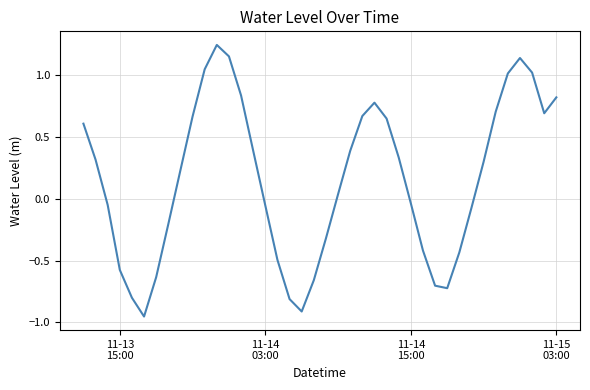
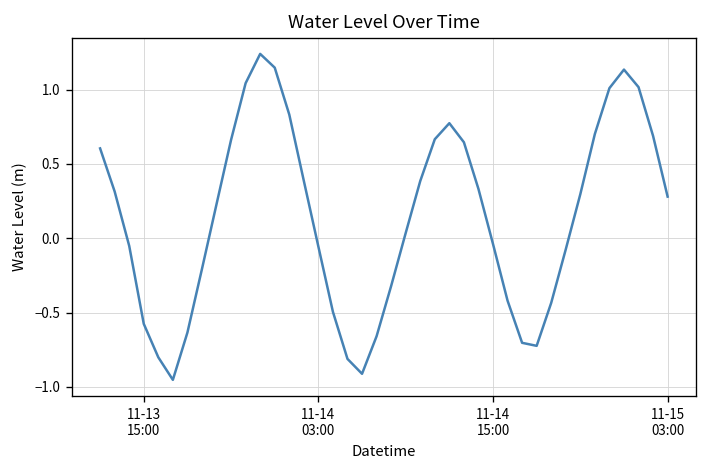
11-15 03:00: 0.82 -> 0.28
